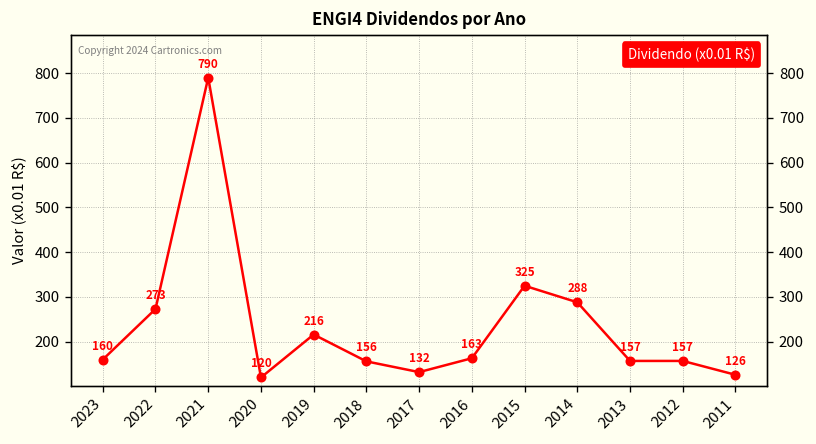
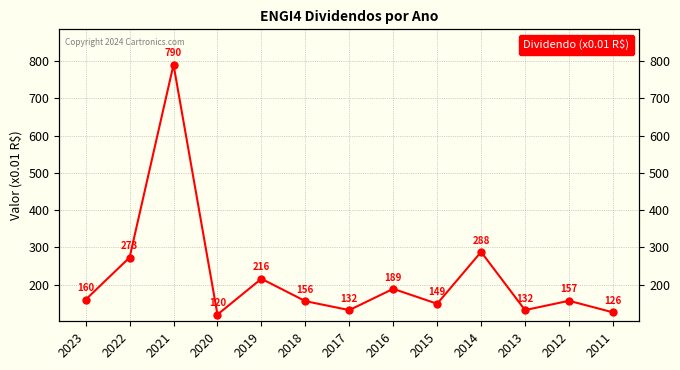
2016: 163 -> 189
2015: 325 -> 149
2013: 157 -> 132
